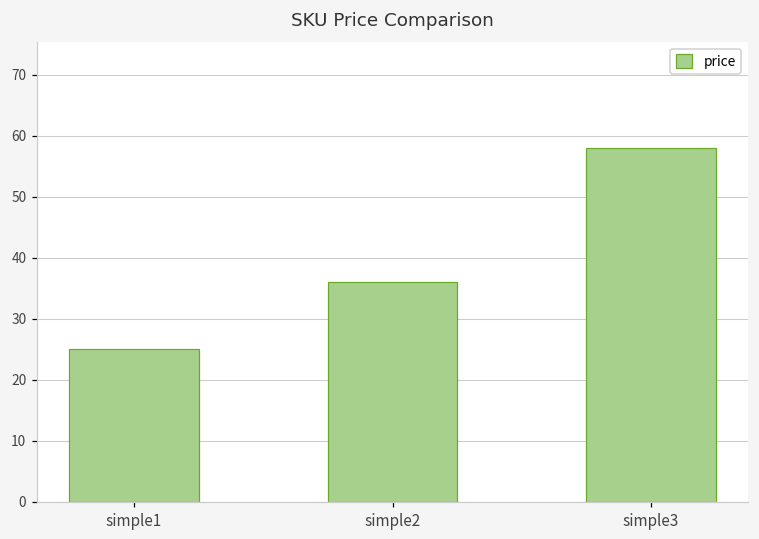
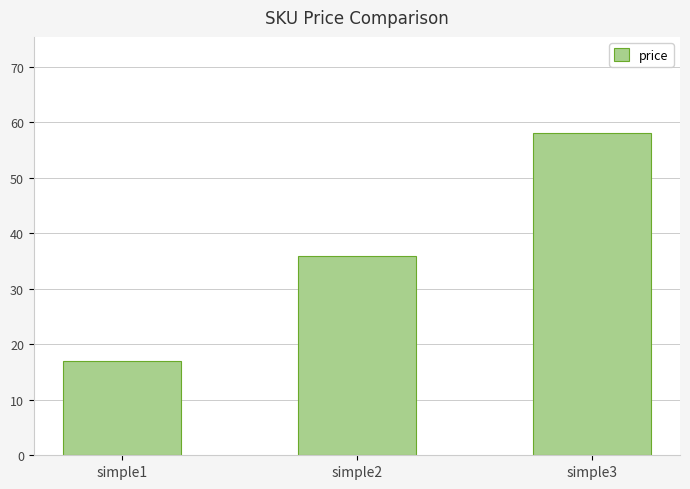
simple1: 25 -> 17
